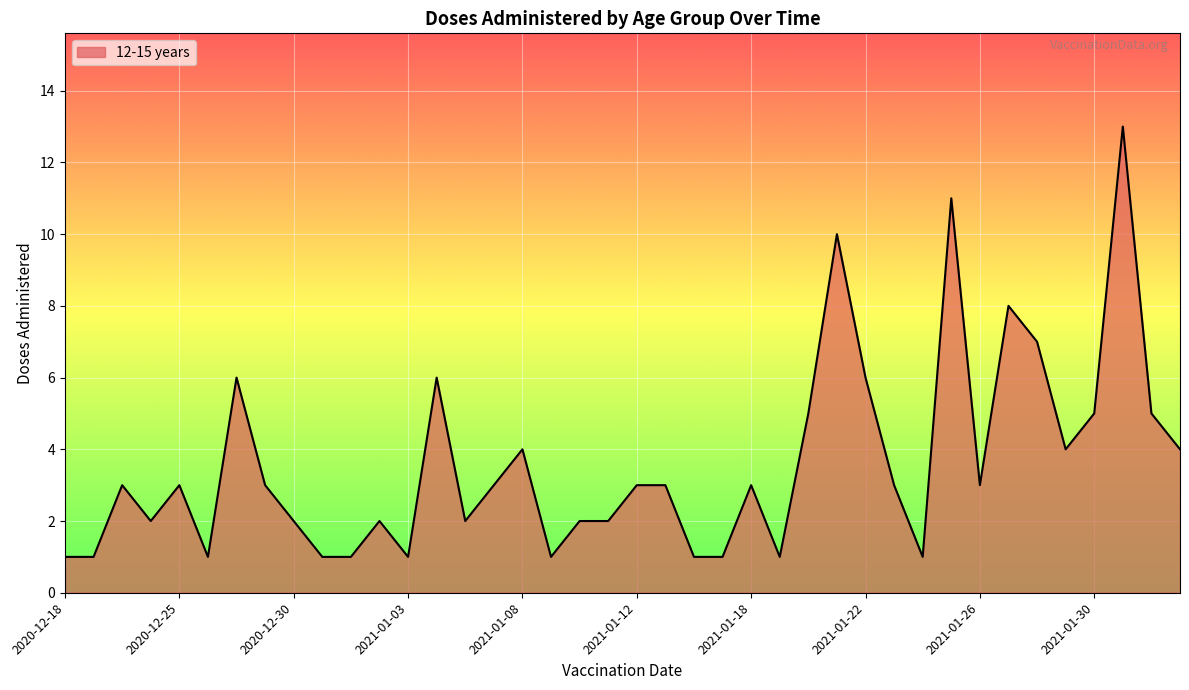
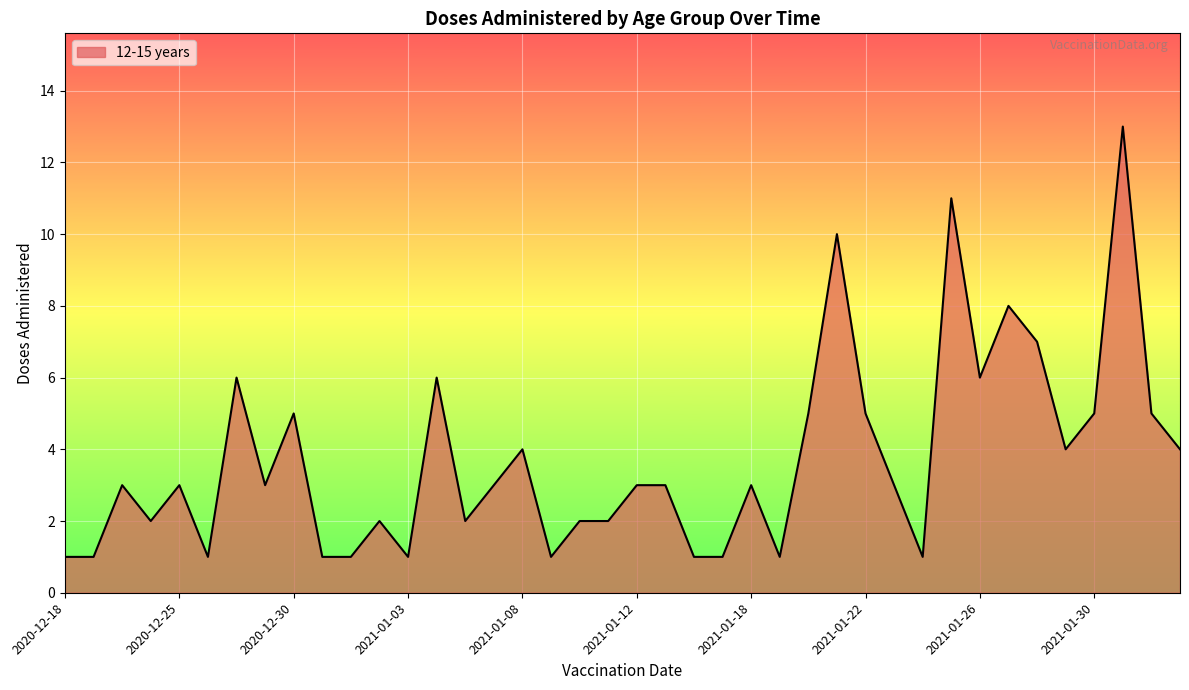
2020-12-30: 2 -> 5
2021-01-22: 6 -> 5
2021-01-26: 3 -> 6
